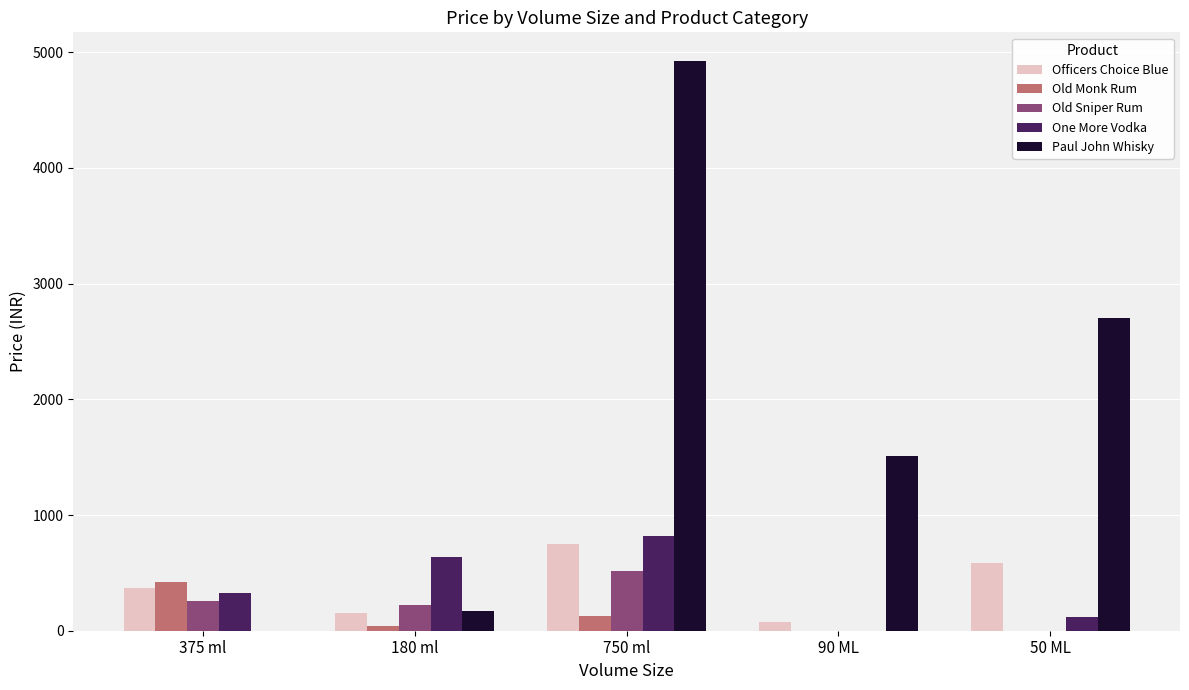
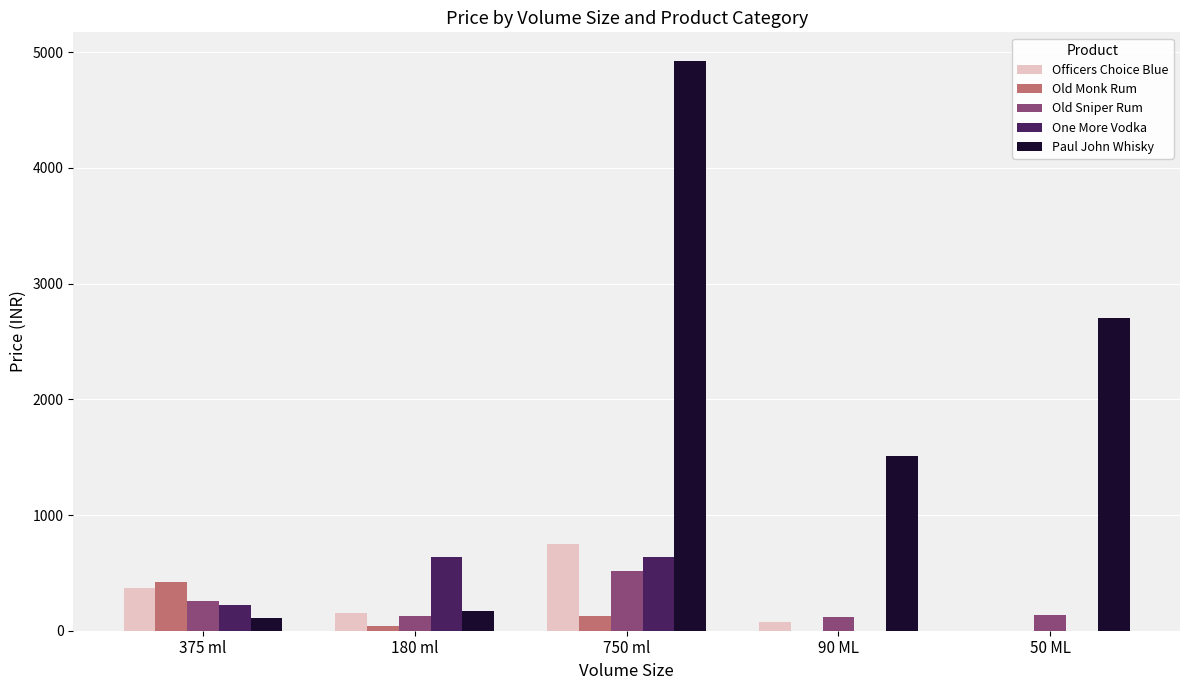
One More Vodka, 375 ml: 330 -> 220
Paul John Whisky, 375 ml: 0 -> 110
Old Sniper Rum, 180 ml: 220 -> 130
One More Vodka, 750 ml: 820 -> 640
Old Sniper Rum, 90 ML: 0 -> 120
Officers Choice Blue, 50 ML: 580 -> 0
Old Sniper Rum, 50 ML: 0 -> 140
One More Vodka, 50 ML: 120 -> 0
